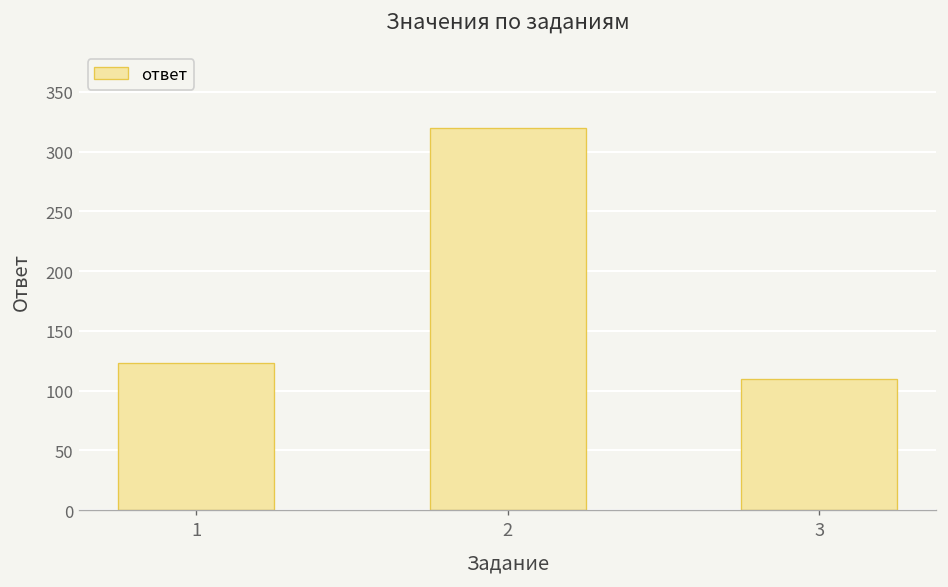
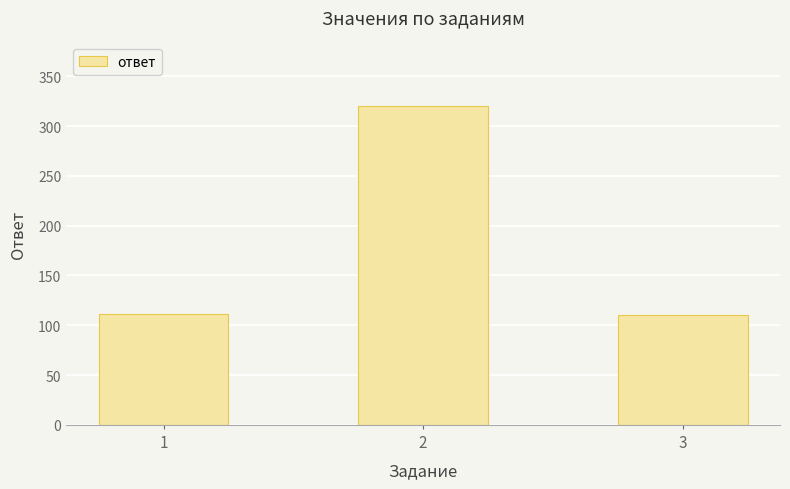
1: 120 -> 110
